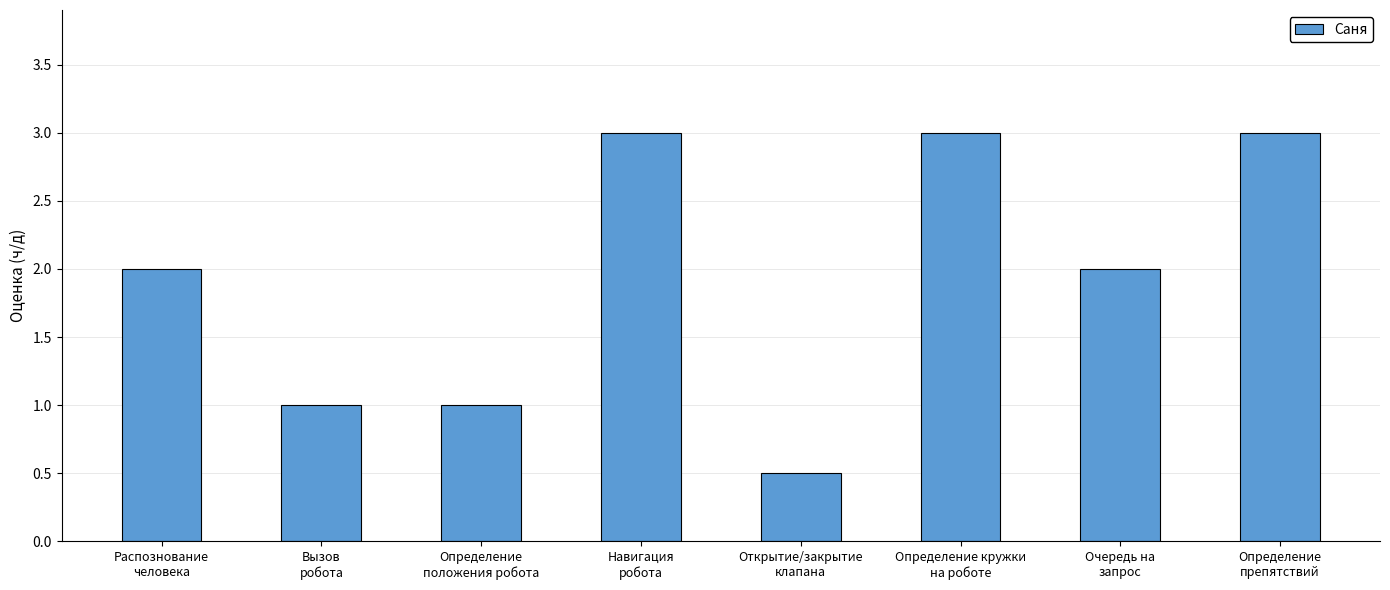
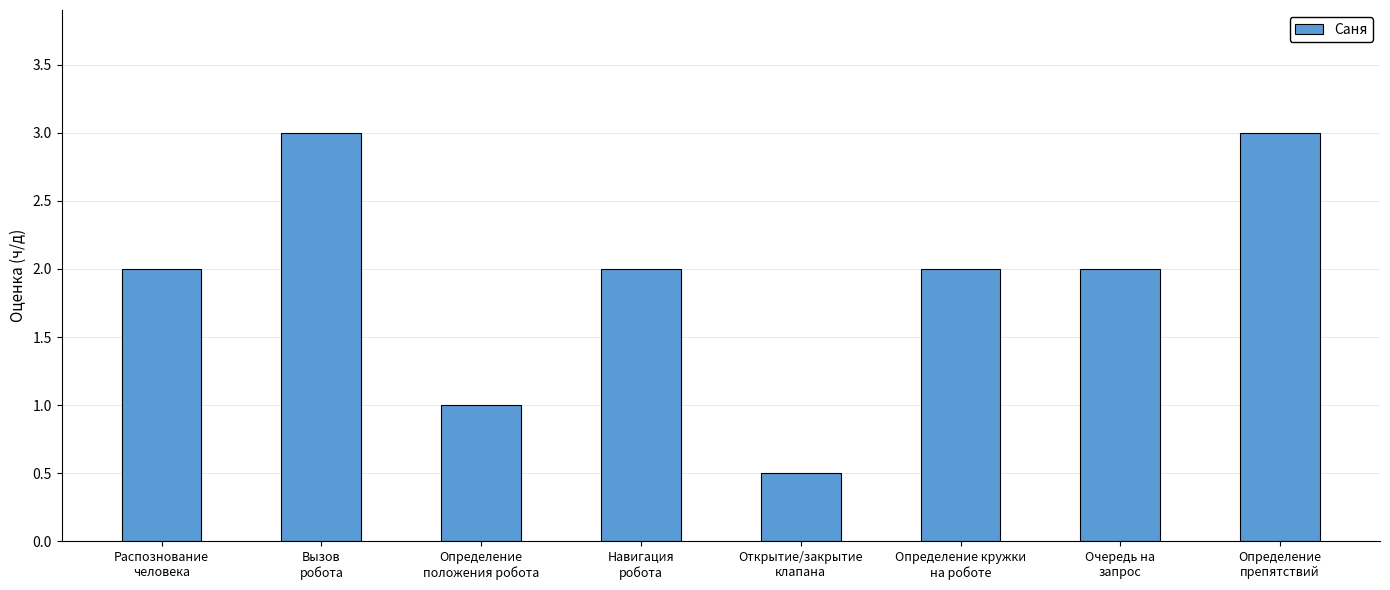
Вызов робота: 1 -> 3
Навигация робота: 3 -> 2
Определение кружки на роботе: 3 -> 2
